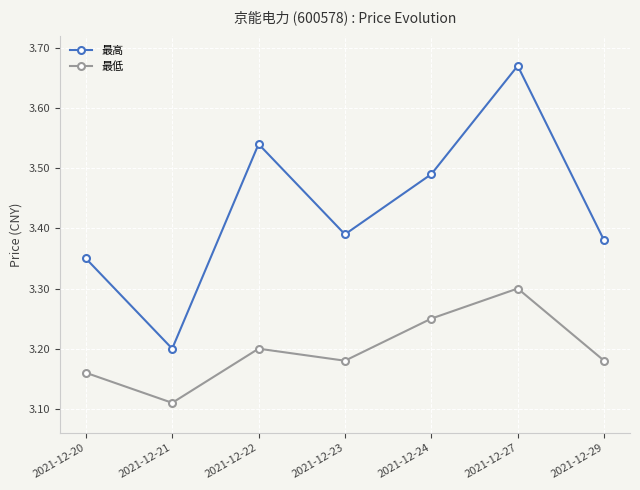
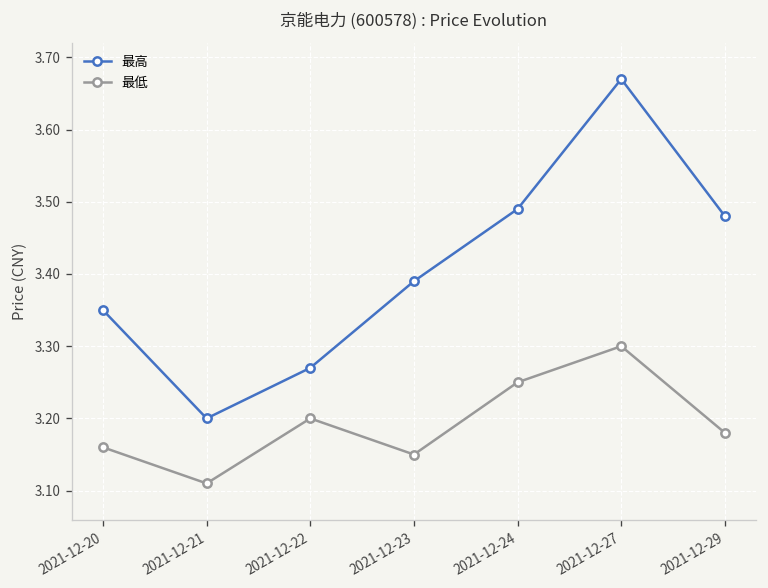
最高, 2021-12-22: 3.54 -> 3.27
最低, 2021-12-23: 3.18 -> 3.15
最高, 2021-12-29: 3.38 -> 3.48
